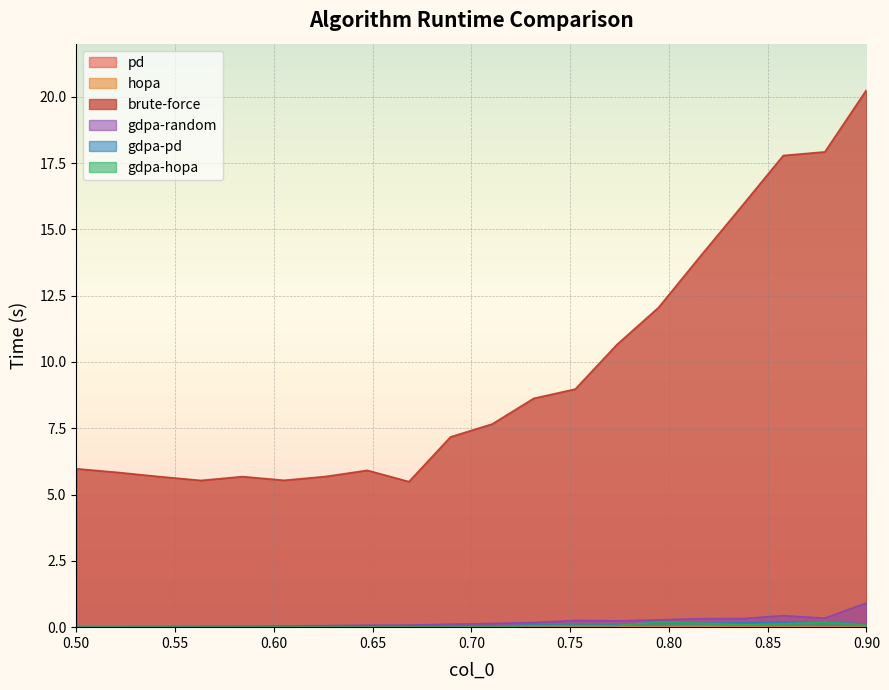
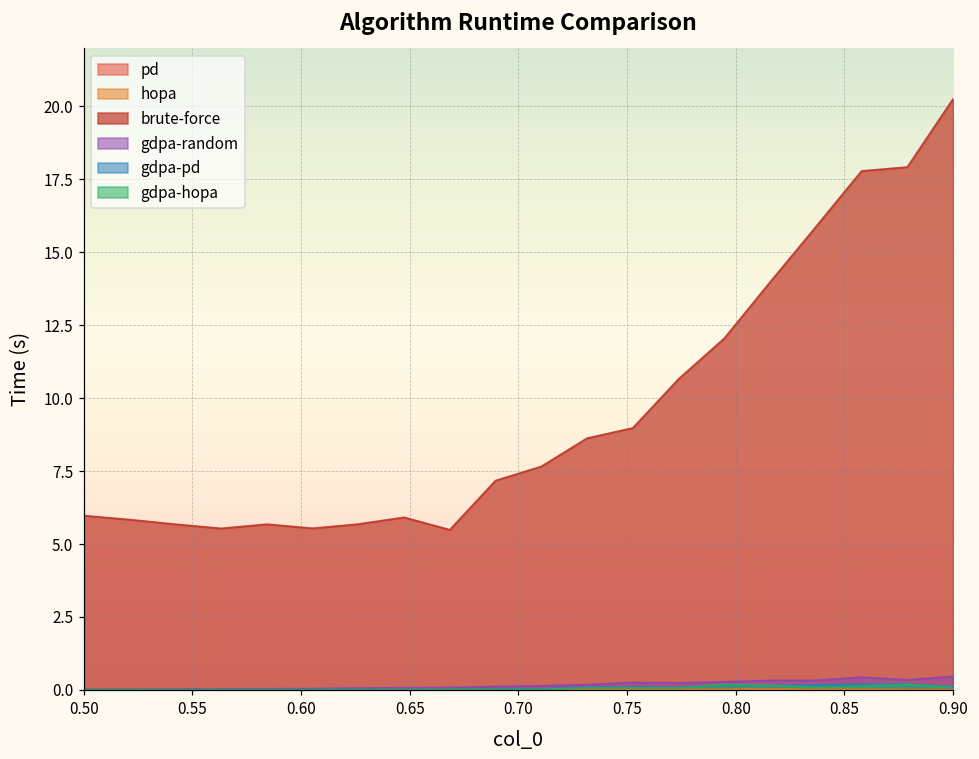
gdpa-random, 0.90: 0.9 -> 0.5
